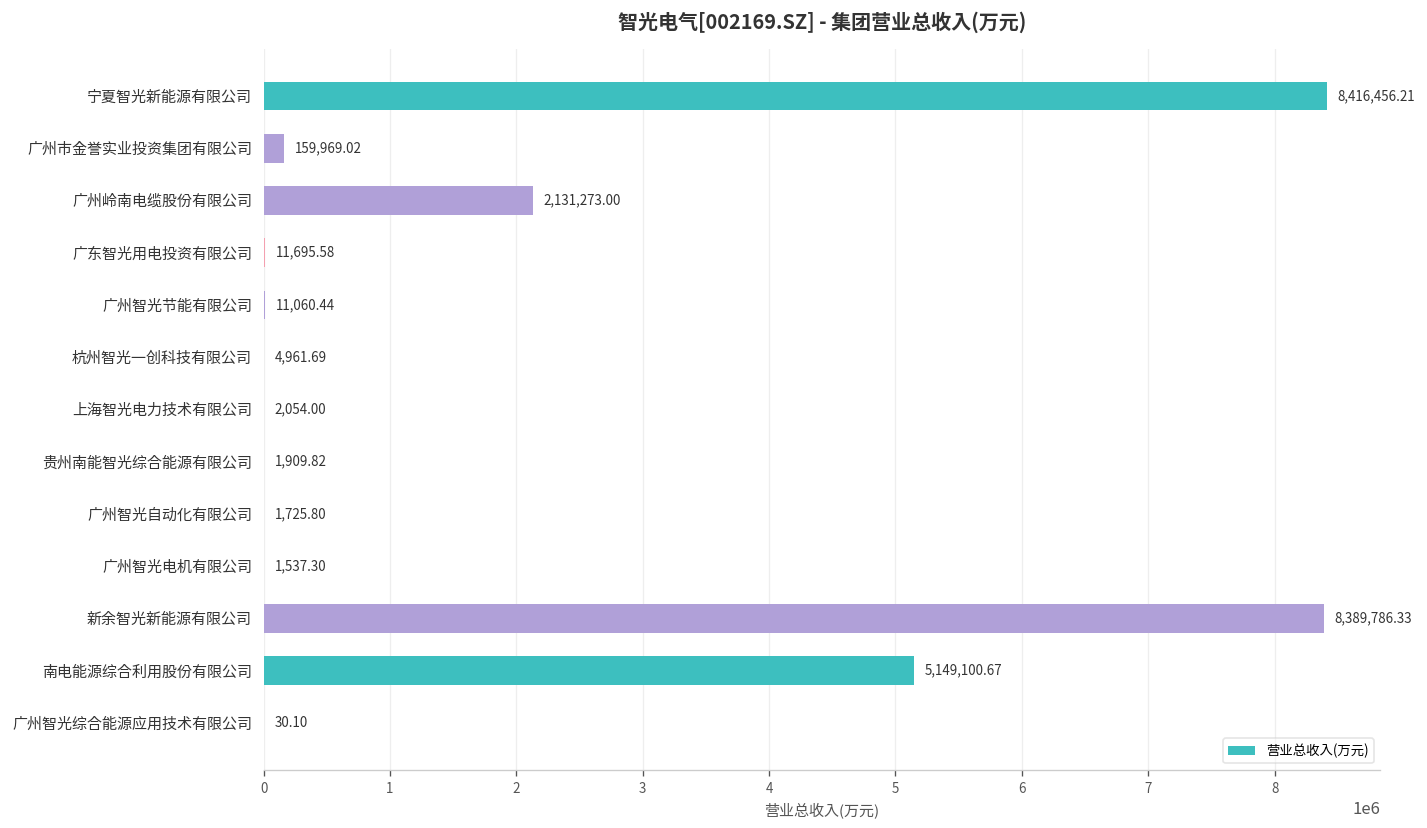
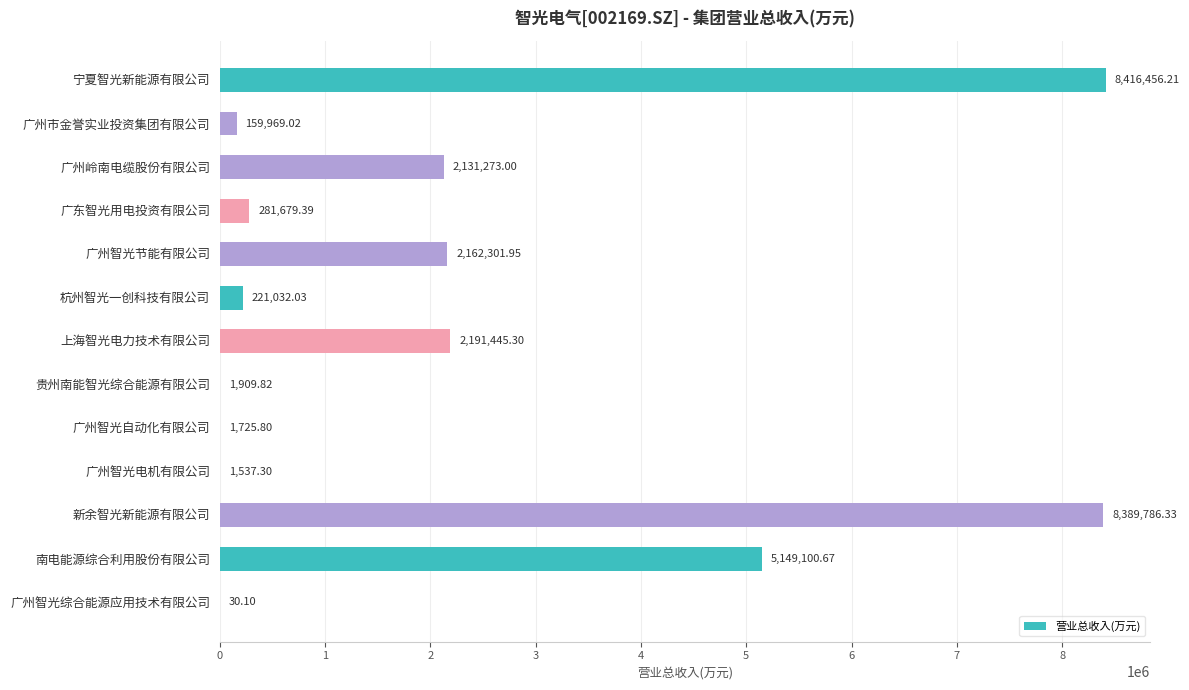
广东智光用电投资有限公司: 11,695.58 -> 281,679.39
广州智光节能有限公司: 11,060.44 -> 2,162,301.95
杭州智光一创科技有限公司: 4,961.69 -> 221,032.03
上海智光电力技术有限公司: 2,054.00 -> 2,191,445.30
